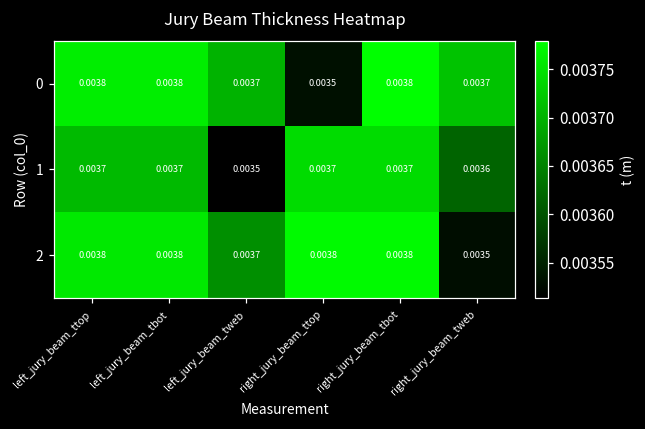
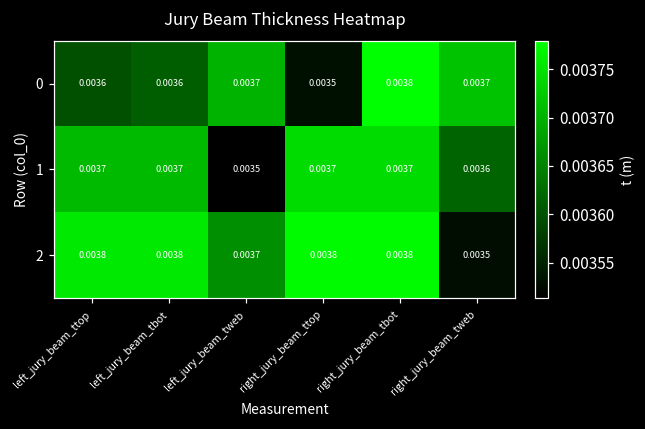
0, left_jury_beam_ttop: 0.0038 -> 0.0036
0, left_jury_beam_tbot: 0.0038 -> 0.0036
